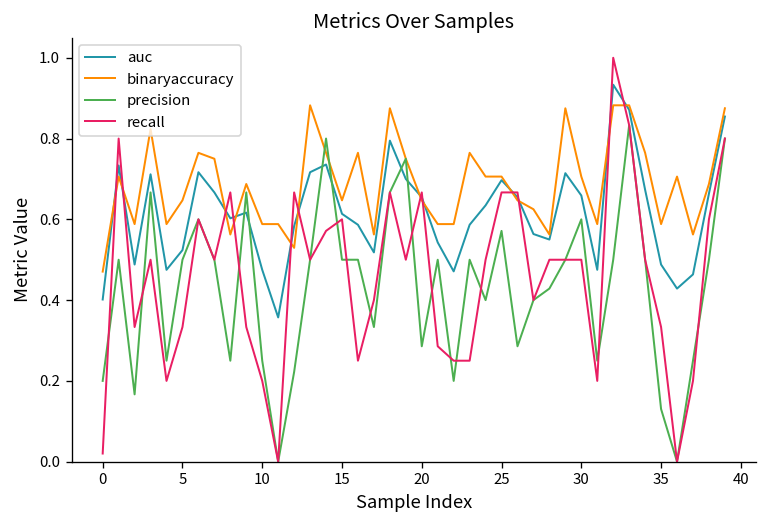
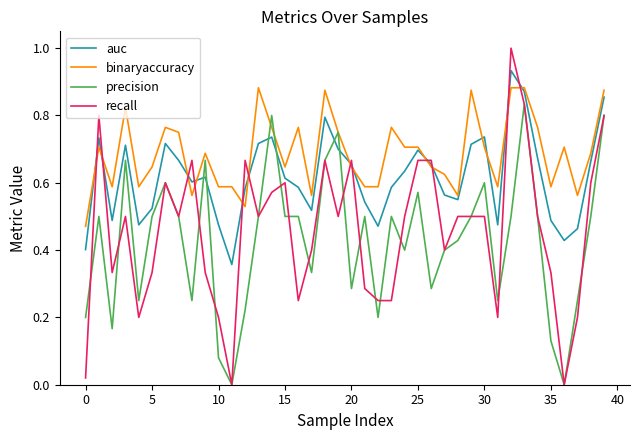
precision, 10: 0.25 -> 0.08
auc, 30: 0.66 -> 0.74
